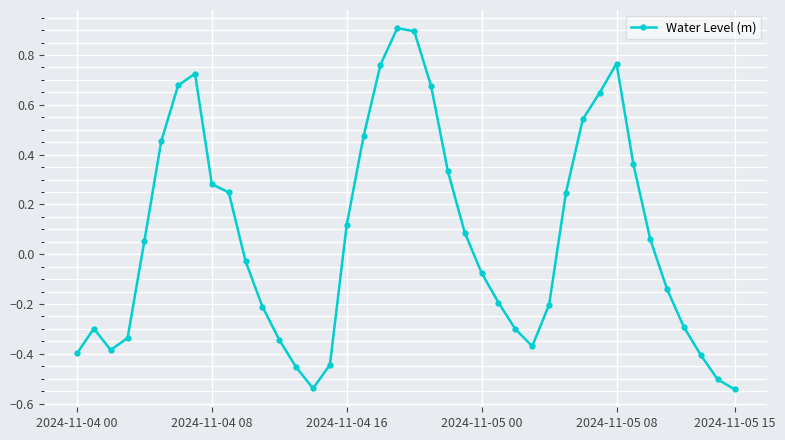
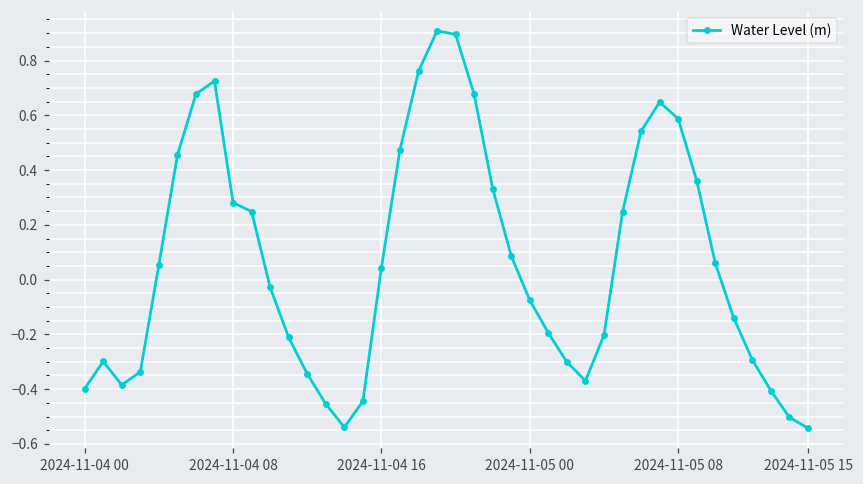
2024-11-04 16: 0.12 -> 0.04
2024-11-05 08: 0.77 -> 0.59
